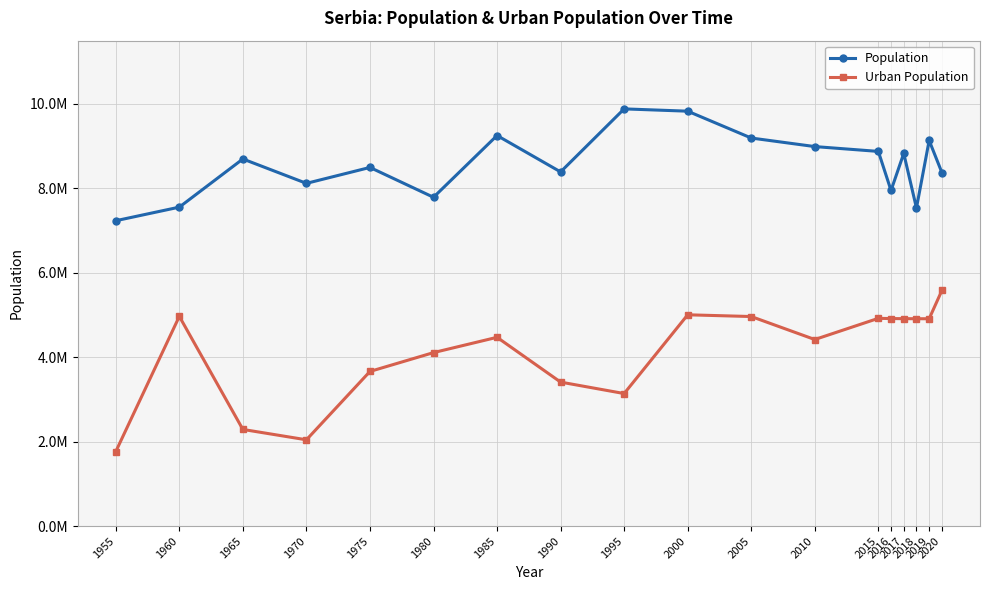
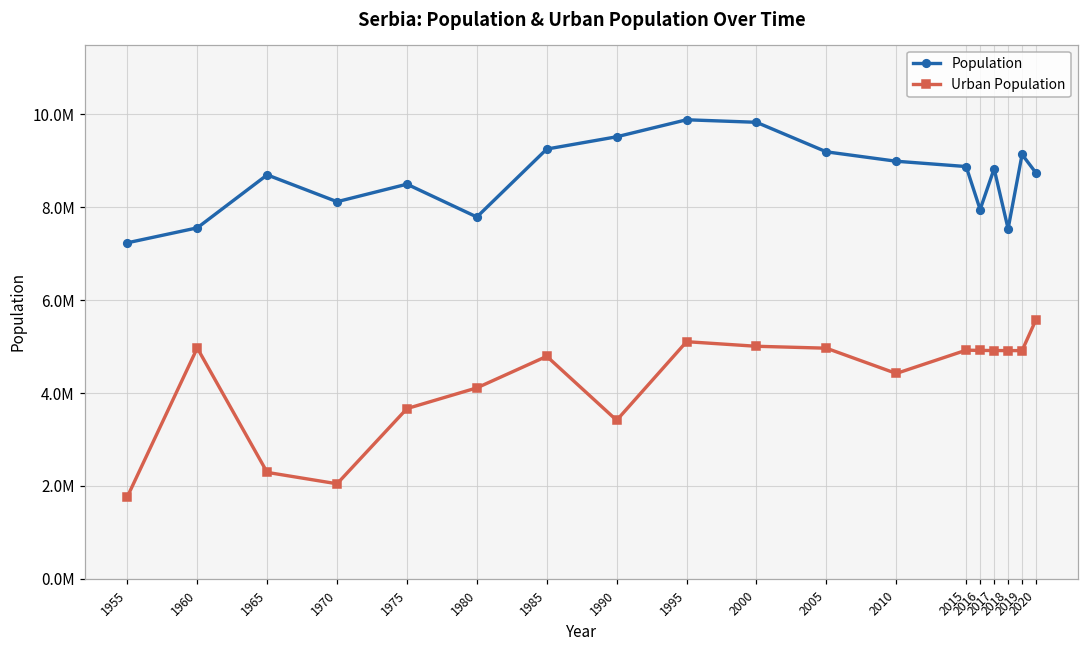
Urban Population, 1985: 4500000 -> 4800000
Population, 1990: 8400000 -> 9500000
Urban Population, 1995: 3100000 -> 5100000
Population, 2020: 8400000 -> 8700000
